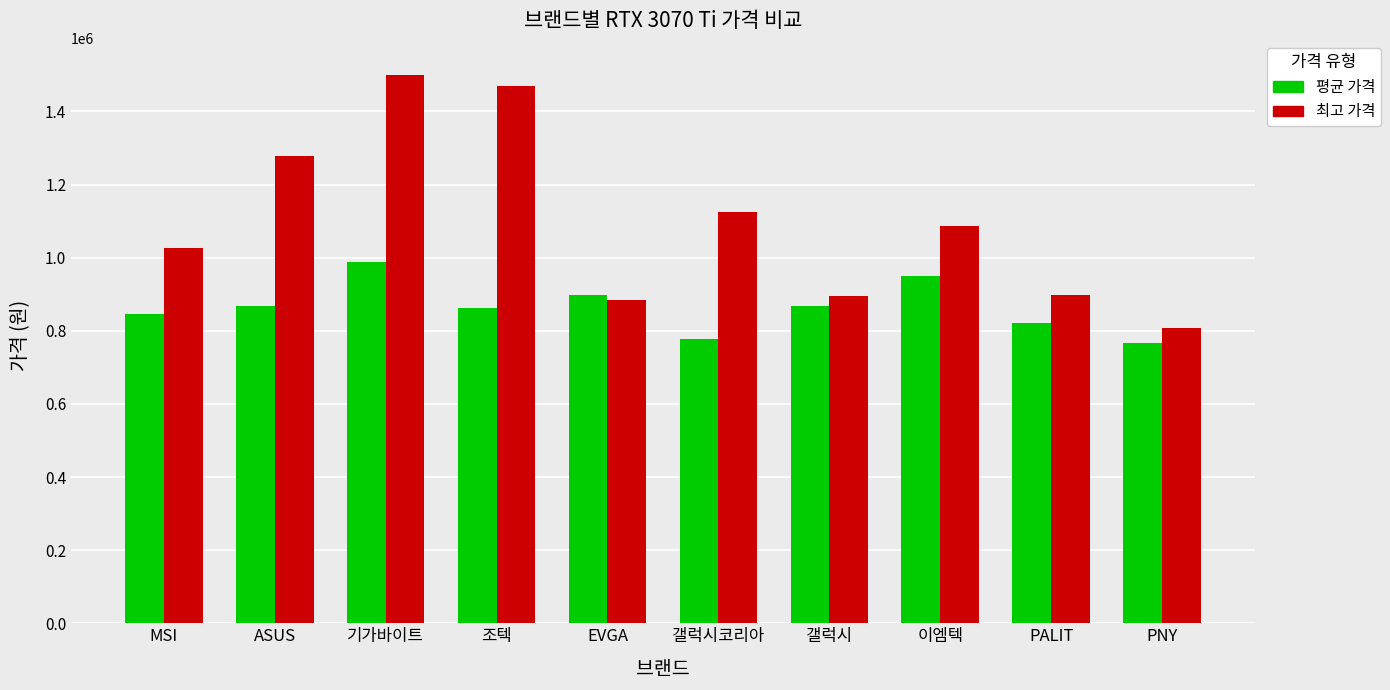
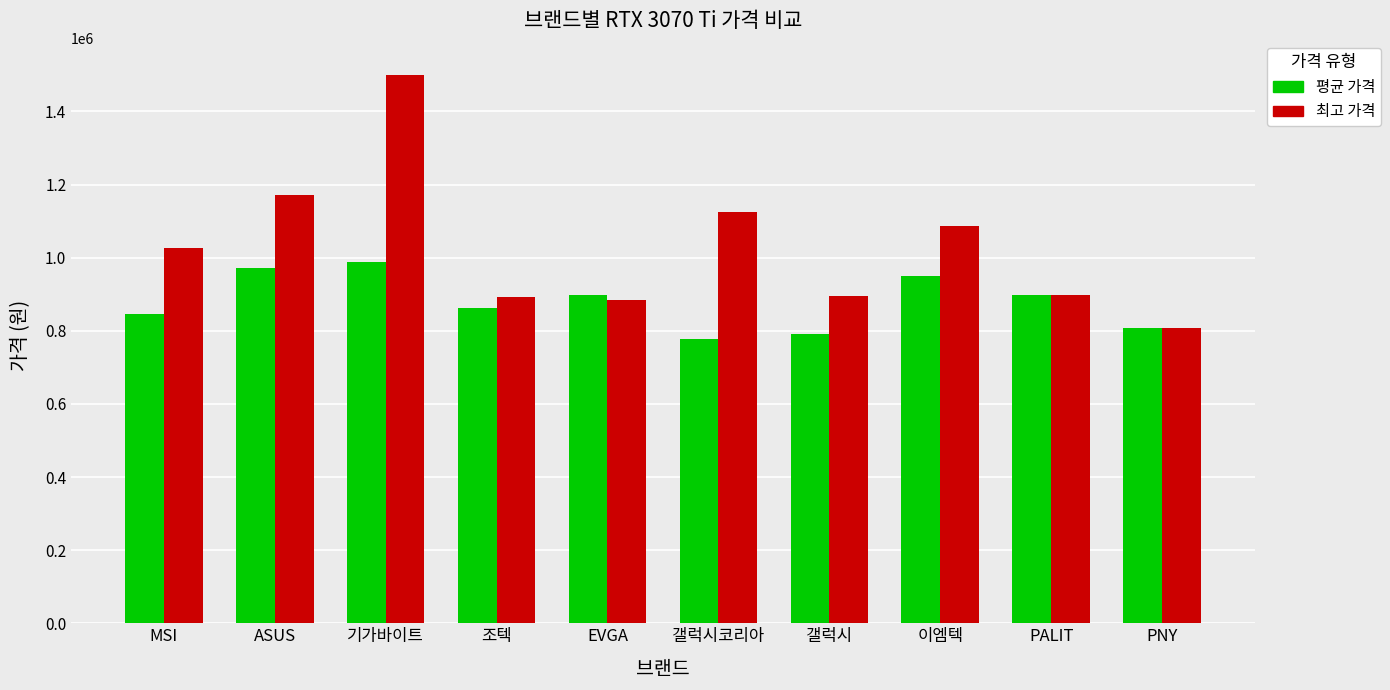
평균 가격, ASUS: 870000 -> 970000
최고 가격, ASUS: 1280000 -> 1170000
최고 가격, 조텍: 1470000 -> 890000
평균 가격, 갤럭시: 870000 -> 790000
평균 가격, PALIT: 820000 -> 900000
평균 가격, PNY: 770000 -> 810000
